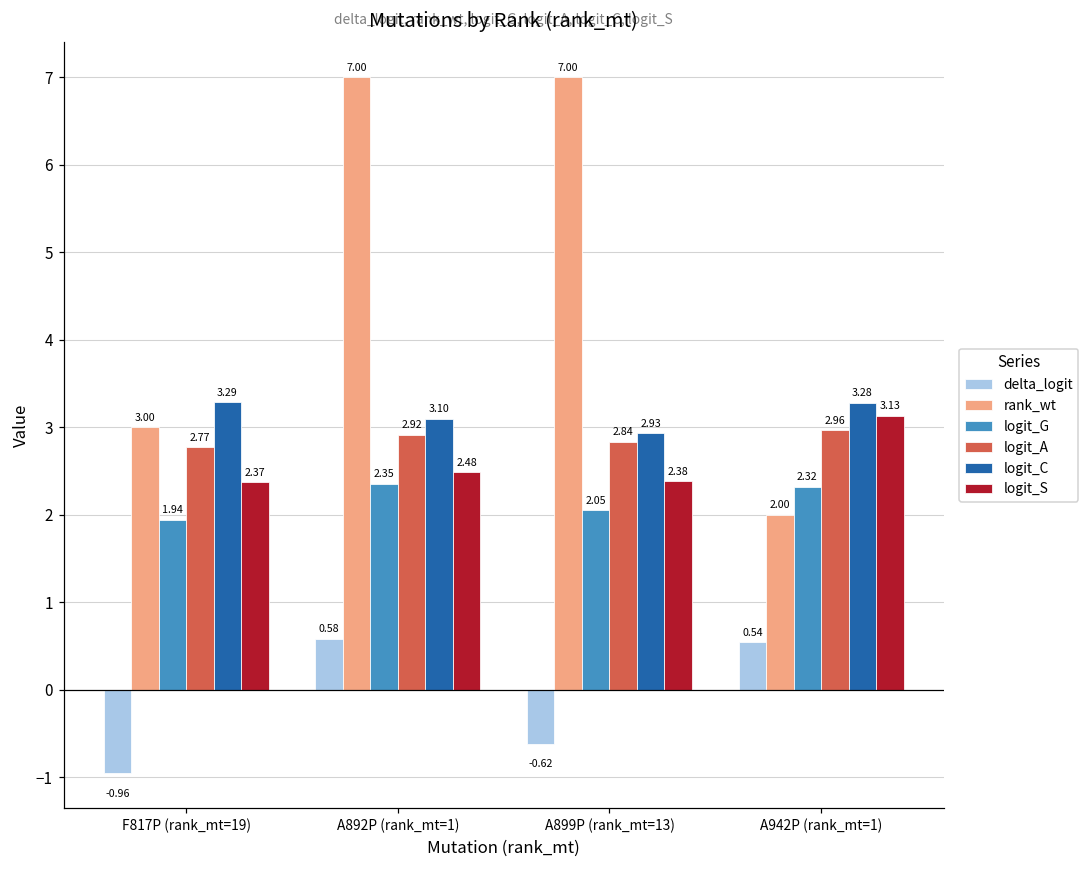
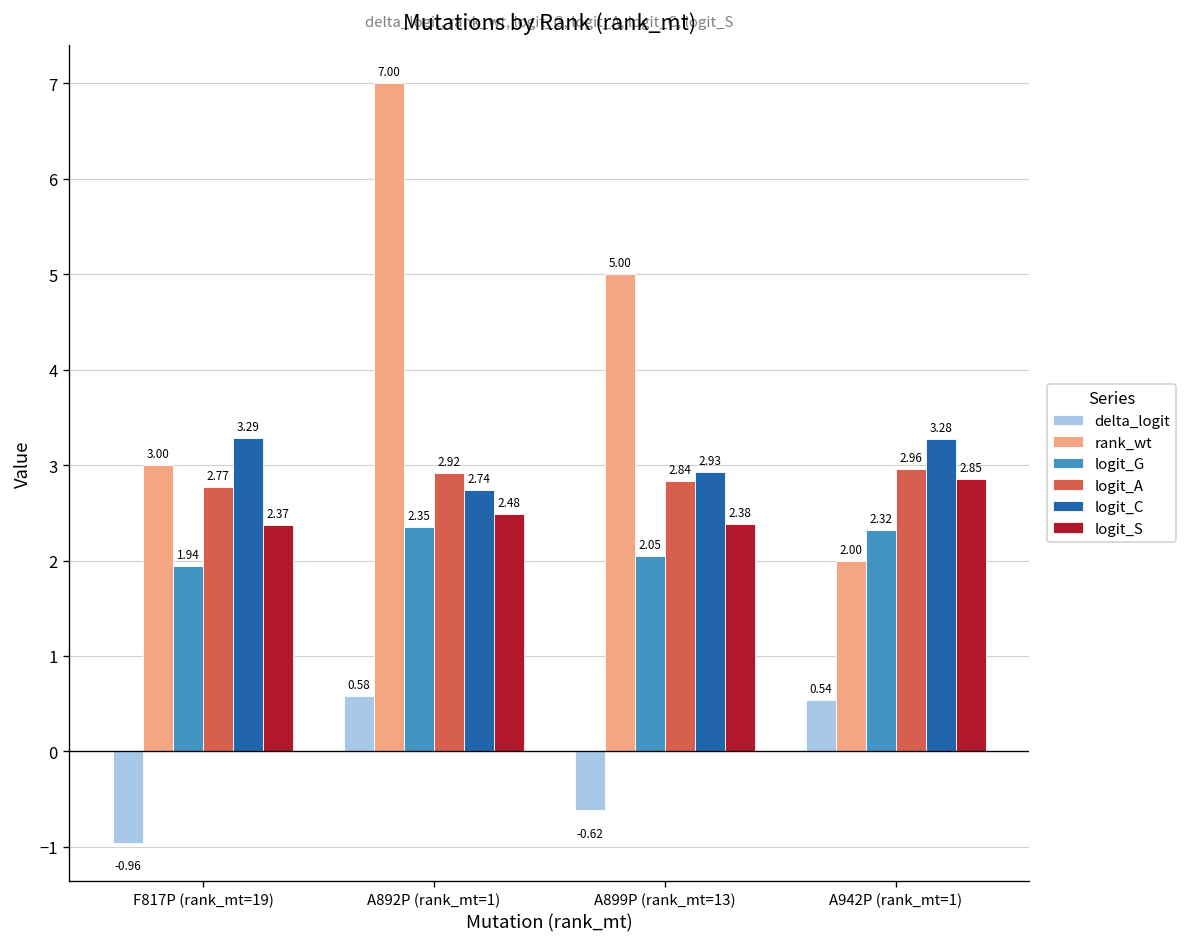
logit_C, A892P (rank_mt=1): 3.10 -> 2.74
rank_wt, A899P (rank_mt=13): 7.00 -> 5.00
logit_S, A942P (rank_mt=1): 3.13 -> 2.85
